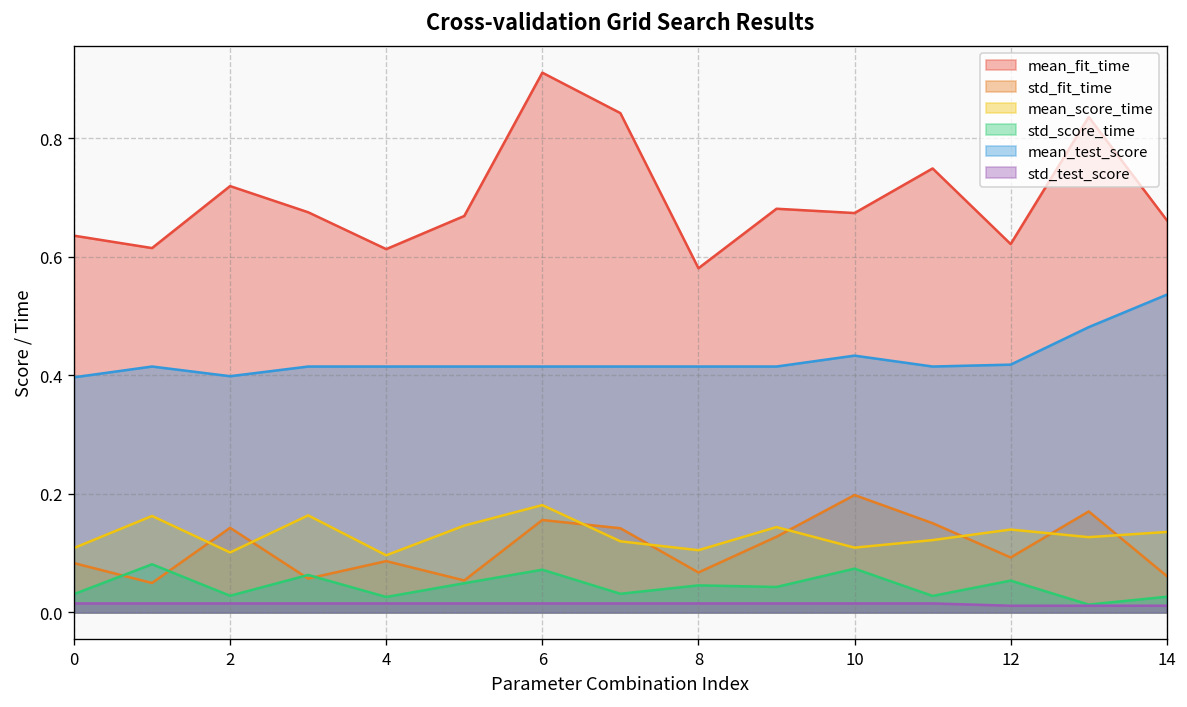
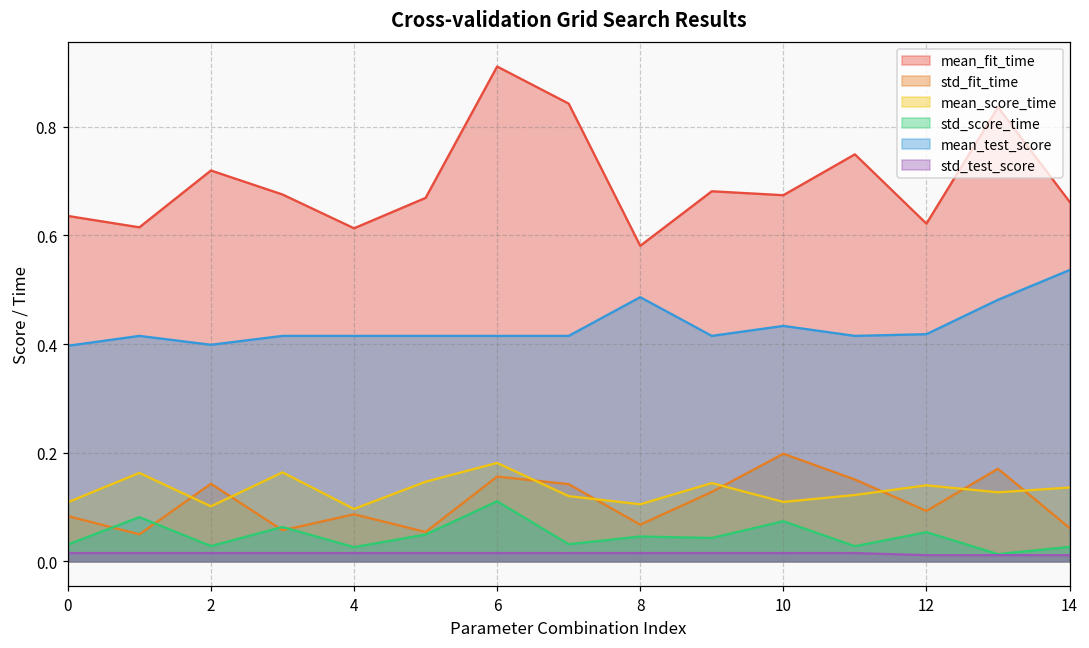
std_score_time, 6: 0.07 -> 0.11
mean_test_score, 8: 0.42 -> 0.49
